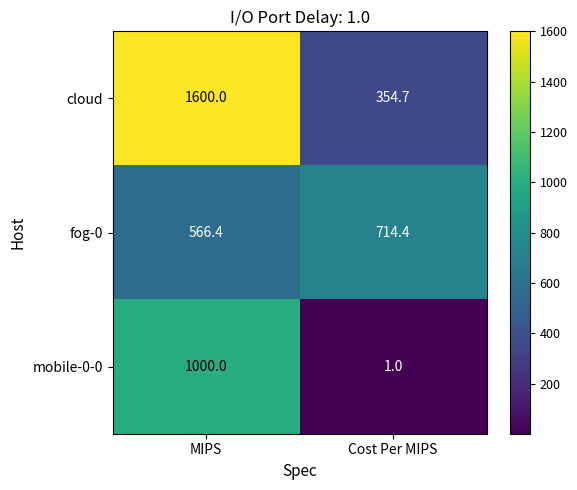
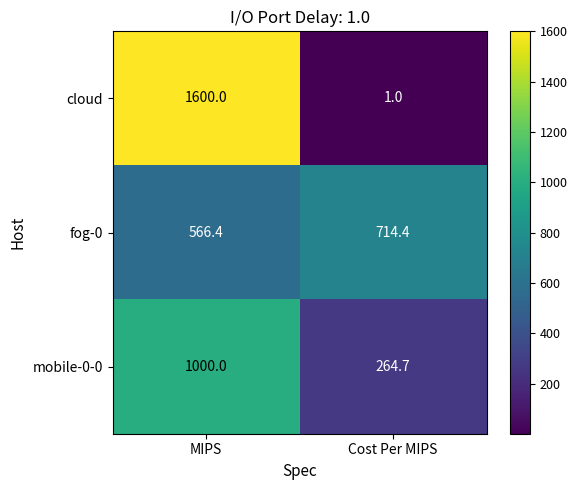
cloud, Cost Per MIPS: 354.7 -> 1.0
mobile-0-0, Cost Per MIPS: 1.0 -> 264.7
